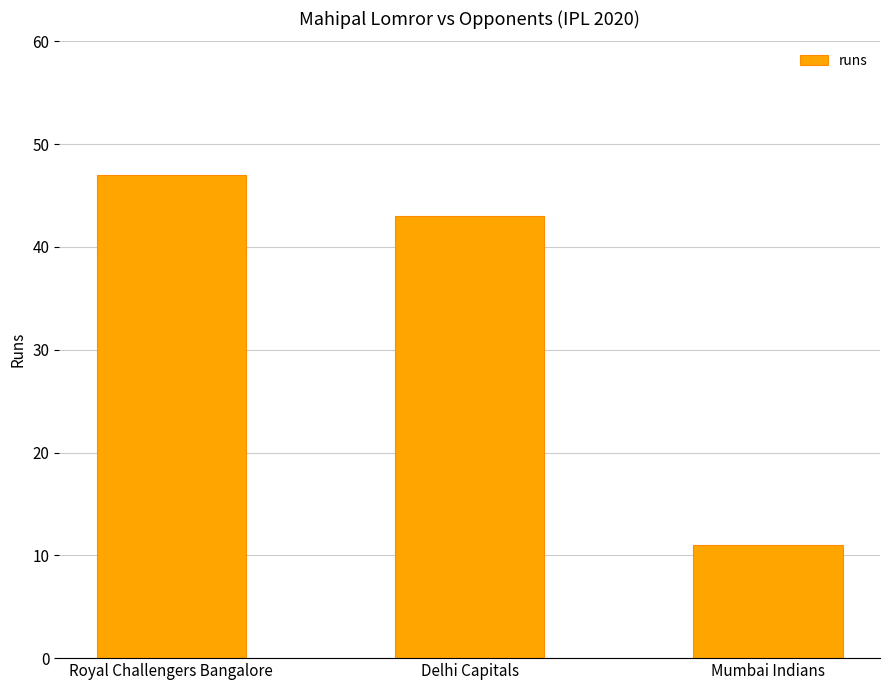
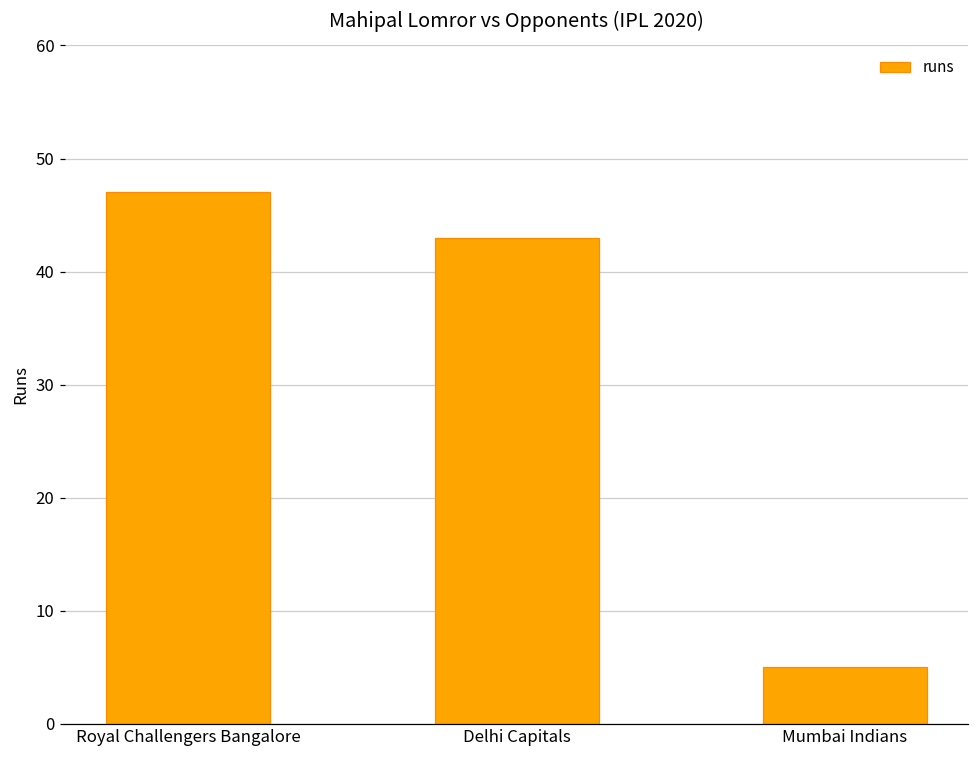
Mumbai Indians: 11 -> 5
